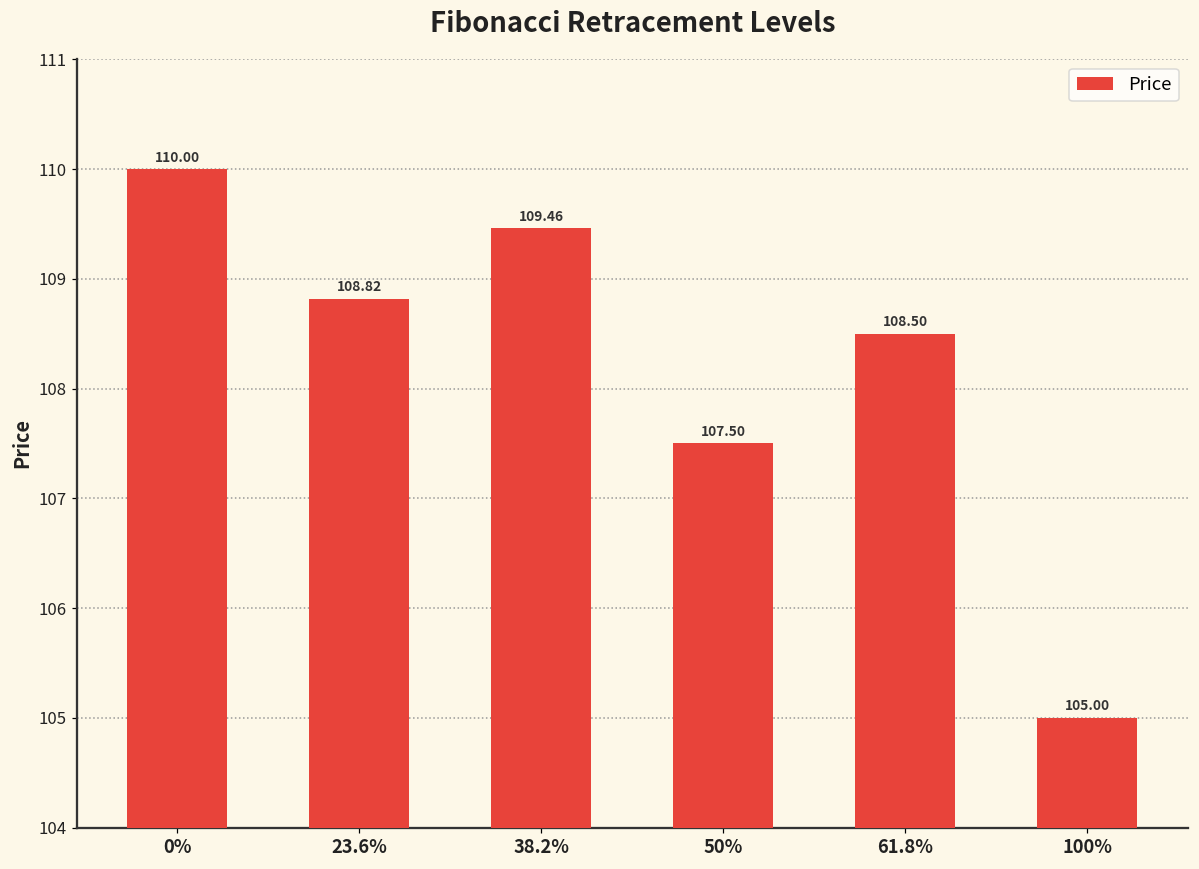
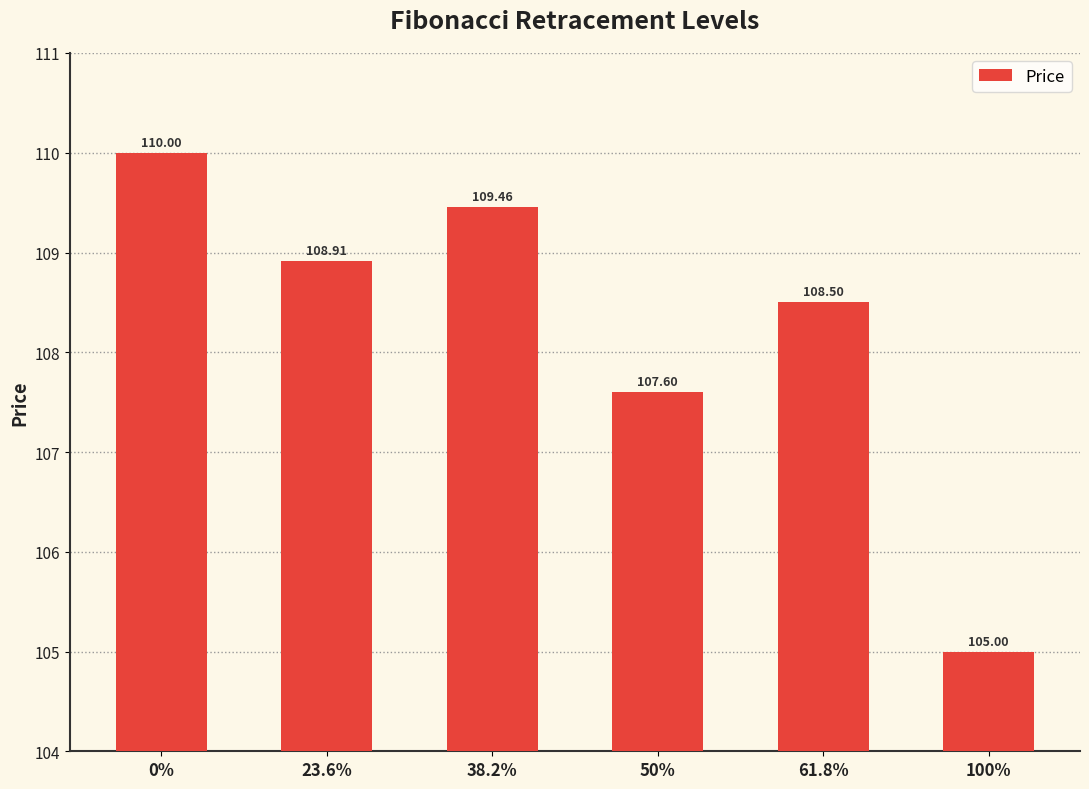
23.6%: 108.82 -> 108.91
50%: 107.50 -> 107.60
